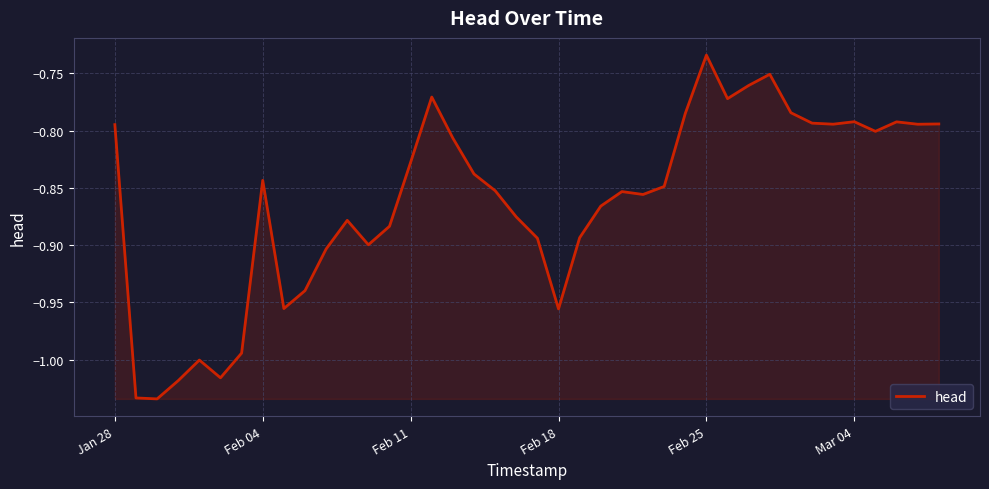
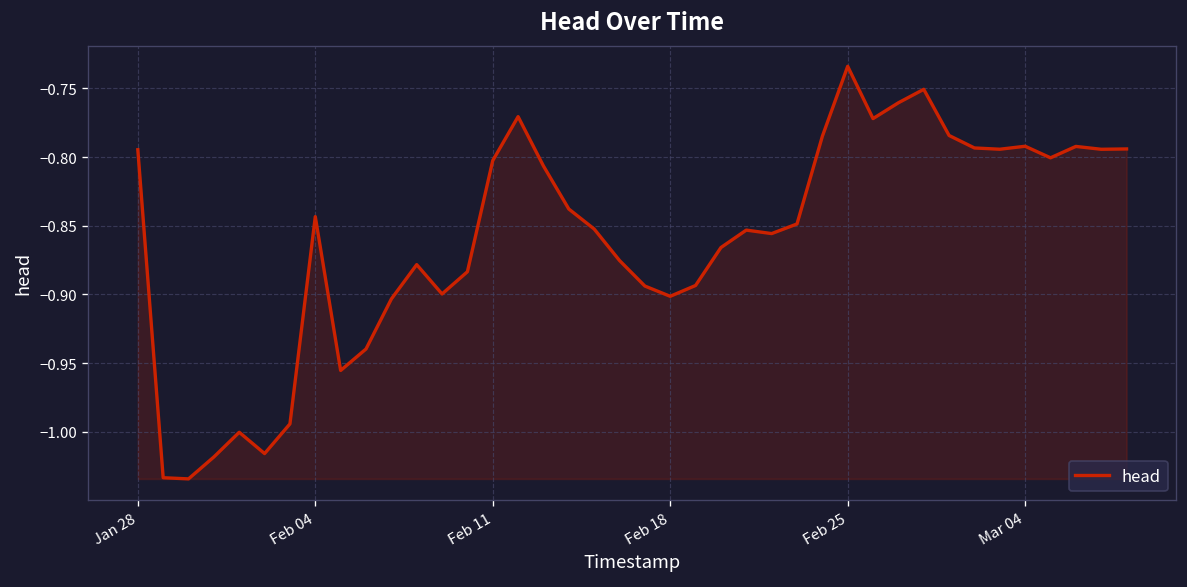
Feb 11: -0.828 -> -0.803
Feb 18: -0.956 -> -0.901
